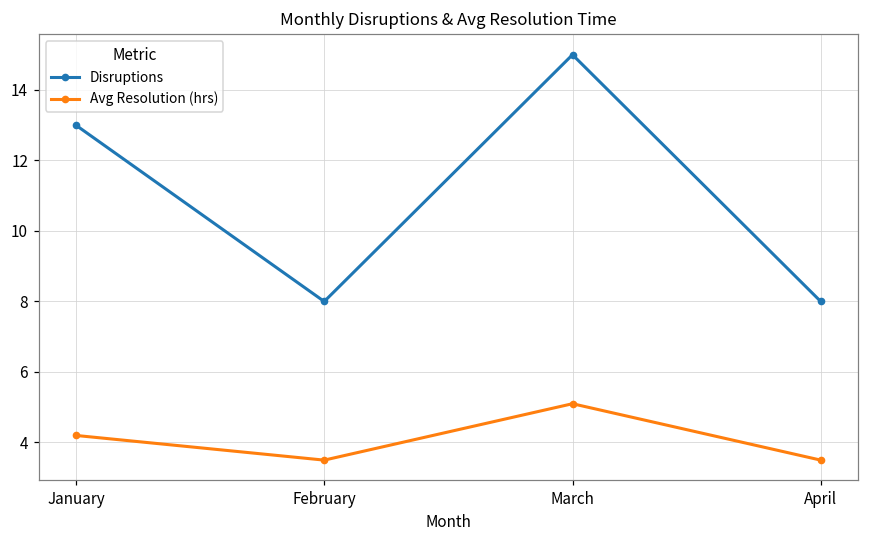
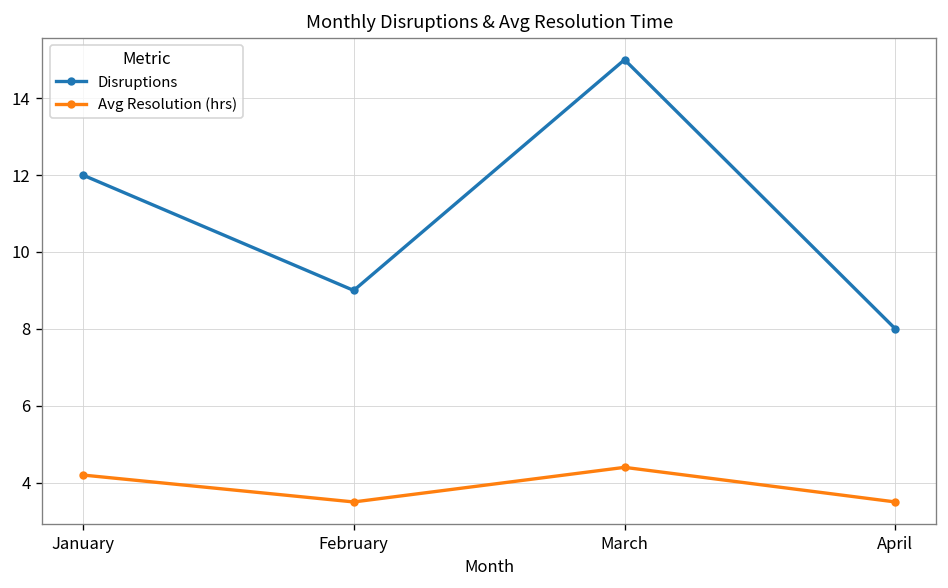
Disruptions, January: 13 -> 12
Disruptions, February: 8 -> 9
Avg Resolution (hrs), March: 5.1 -> 4.4
